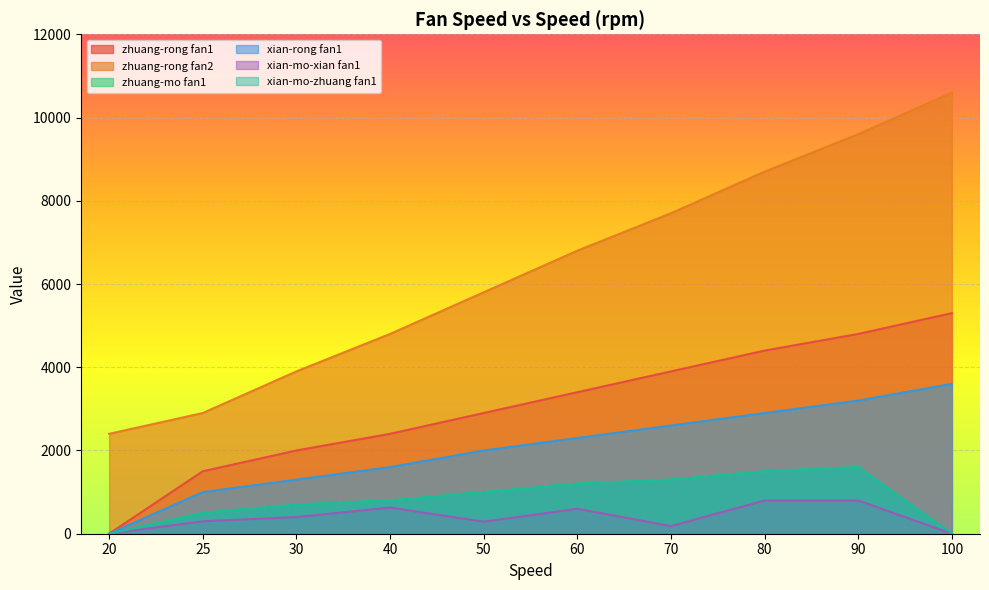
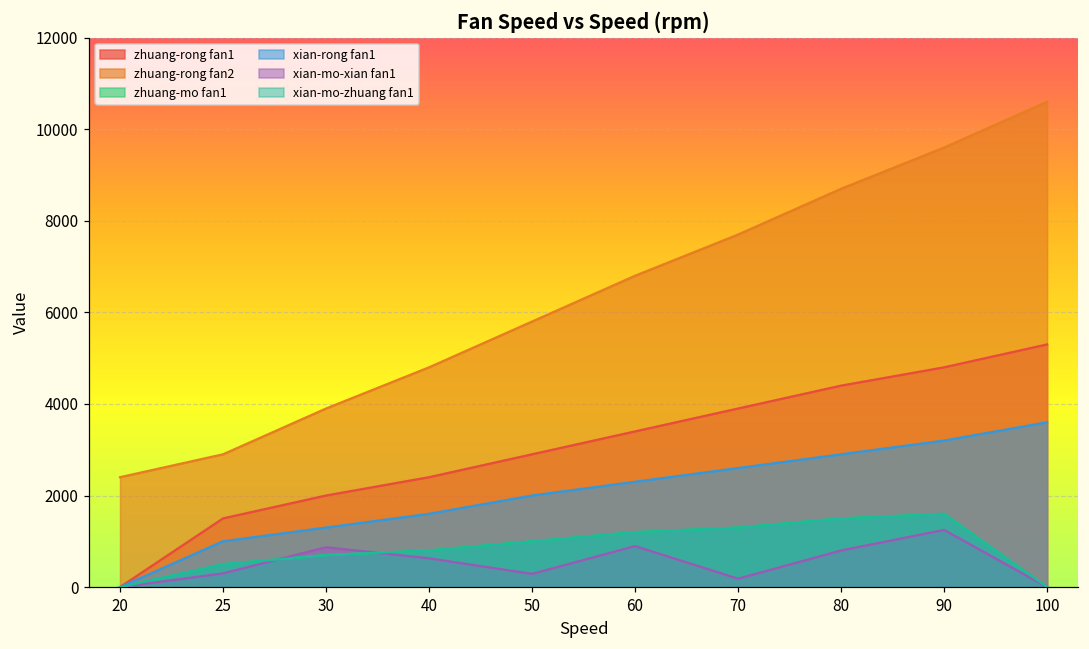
xian-mo-xian fan1, 30: 400 -> 900
xian-mo-xian fan1, 60: 600 -> 900
xian-mo-xian fan1, 90: 800 -> 1200
